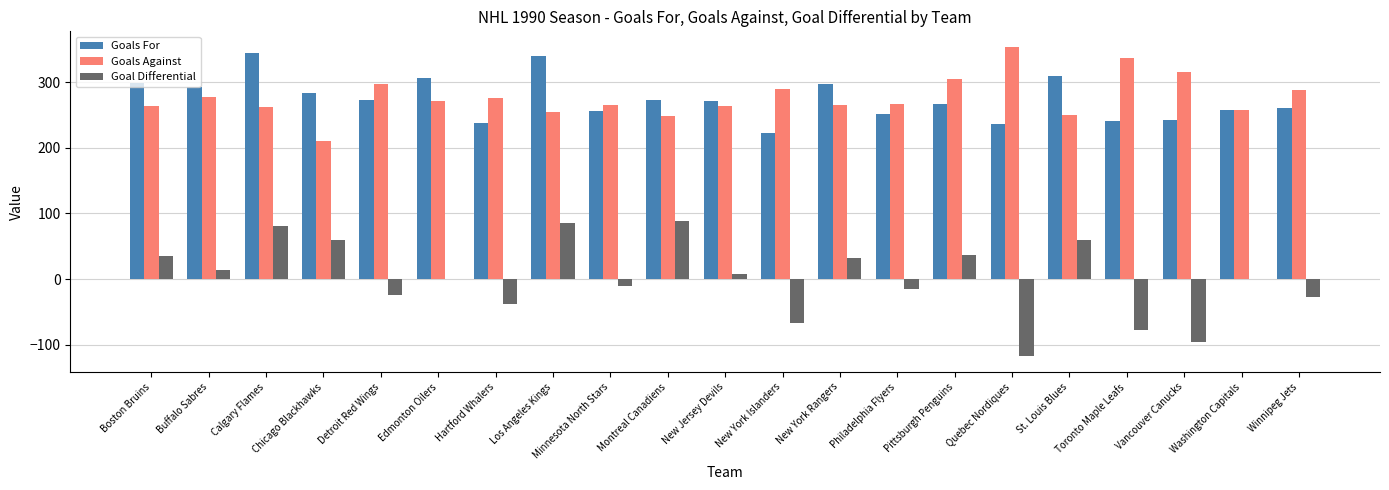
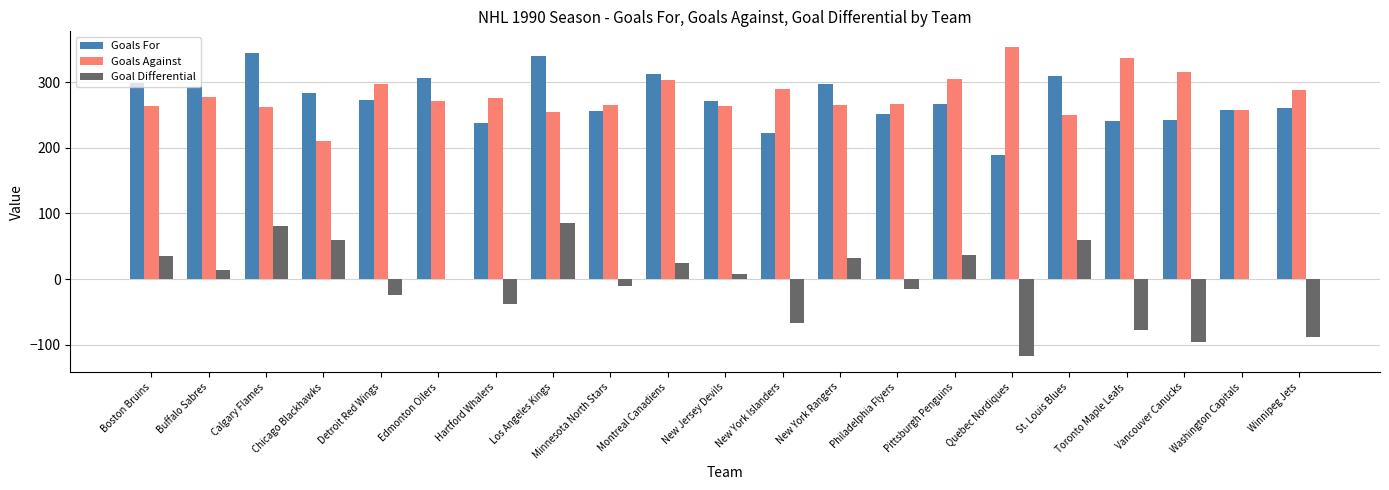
Goals For, Montreal Canadiens: 270 -> 310
Goals Against, Montreal Canadiens: 250 -> 300
Goal Differential, Montreal Canadiens: 90 -> 20
Goals For, Quebec Nordiques: 240 -> 190
Goal Differential, Winnipeg Jets: -30 -> -90
